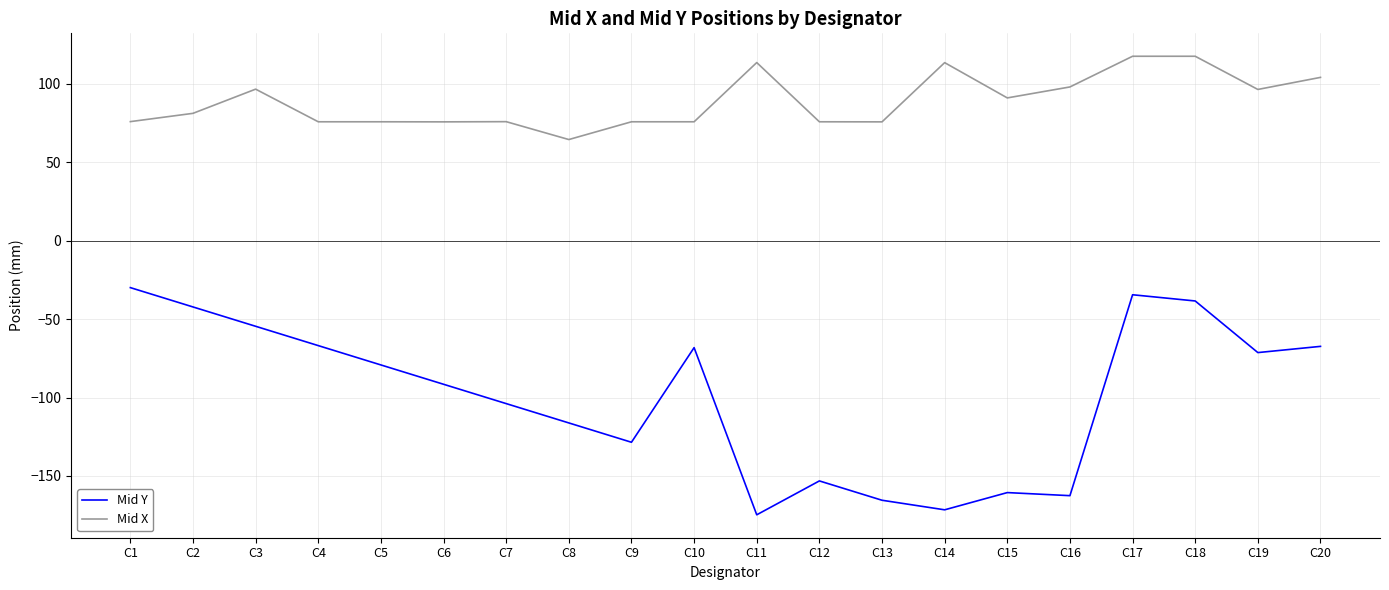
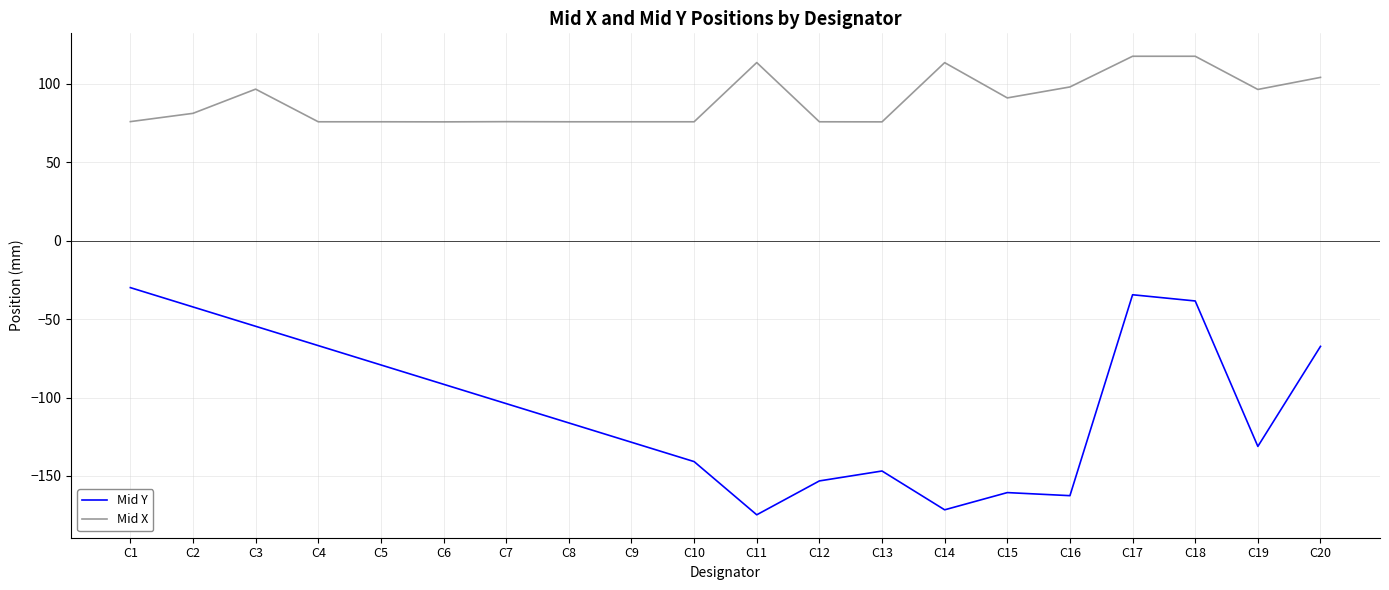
Mid X, C8: 64 -> 76
Mid Y, C10: -68 -> -141
Mid Y, C13: -165 -> -147
Mid Y, C19: -71 -> -131
